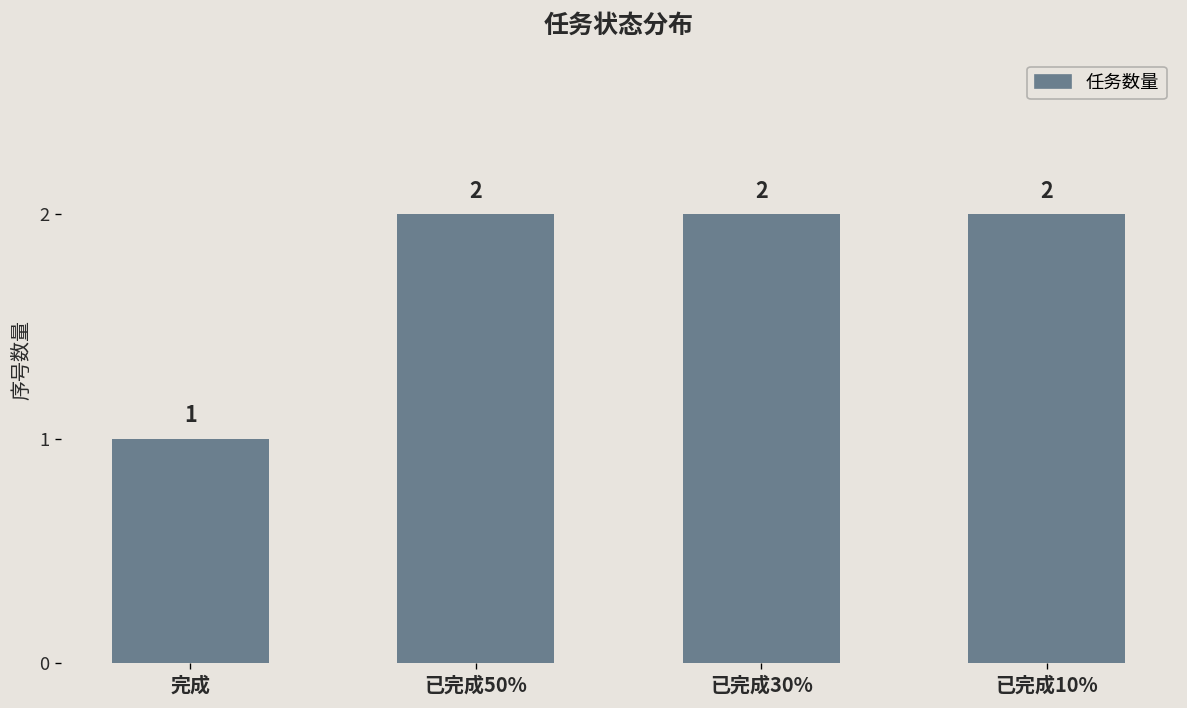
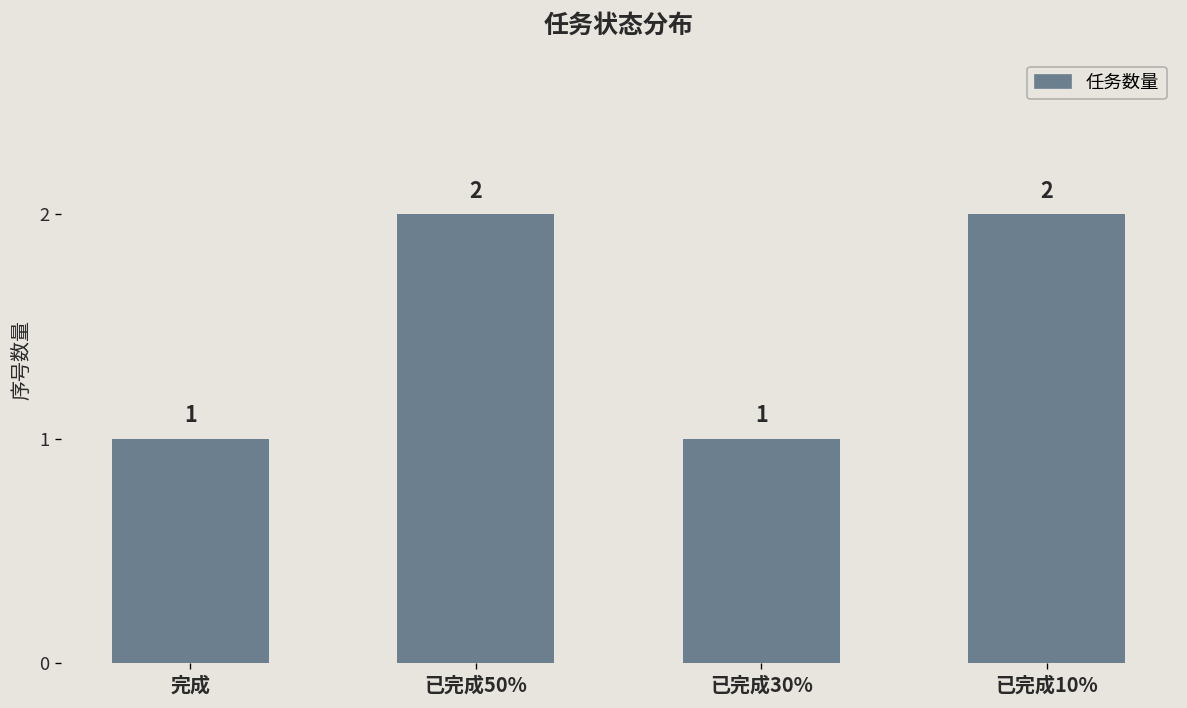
已完成30%: 2 -> 1
